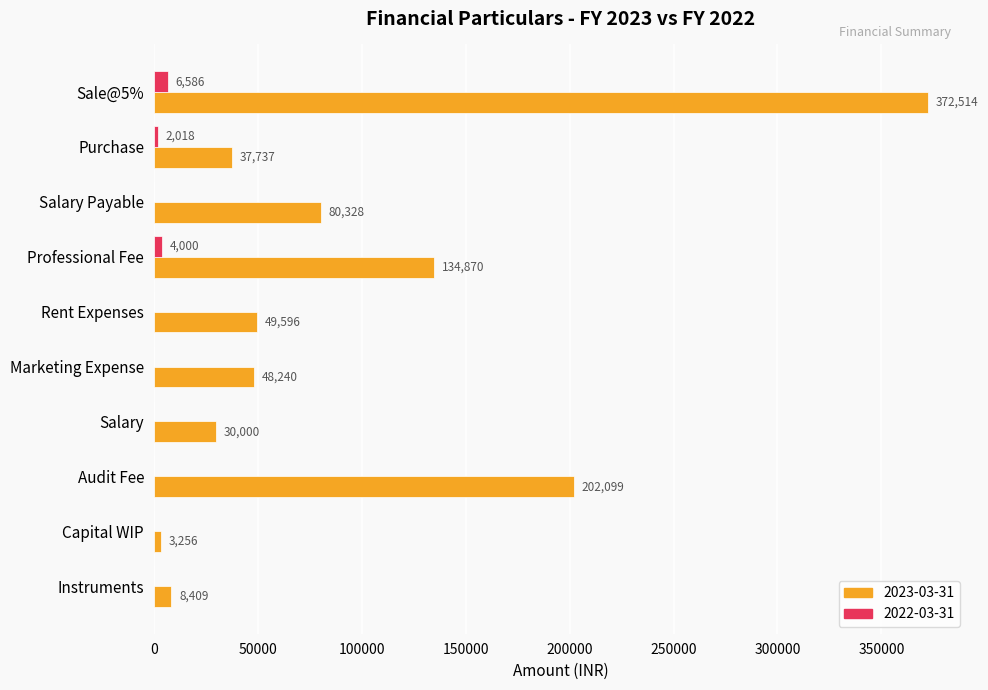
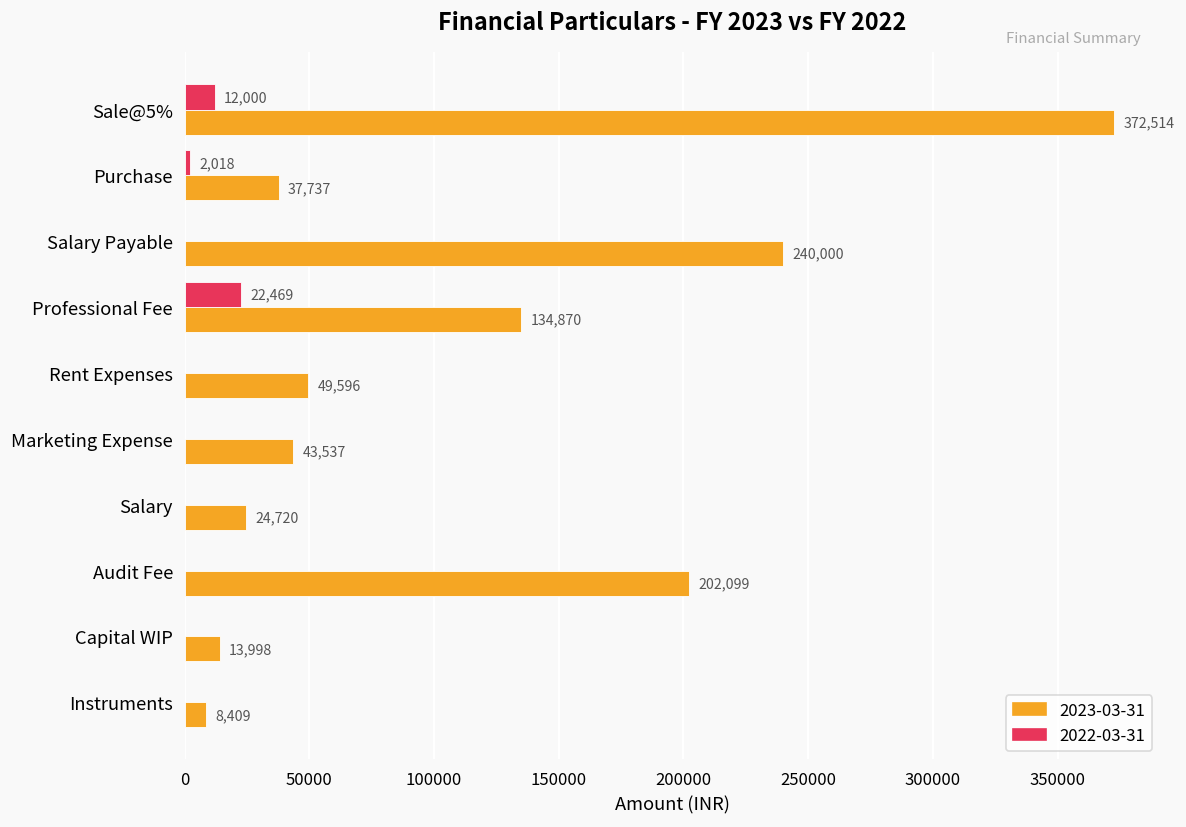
2022-03-31, Sale@5%: 6,586 -> 12,000
2023-03-31, Salary Payable: 80,328 -> 240,000
2022-03-31, Professional Fee: 4,000 -> 22,469
2023-03-31, Marketing Expense: 48,240 -> 43,537
2023-03-31, Salary: 30,000 -> 24,720
2023-03-31, Capital WIP: 3,256 -> 13,998
